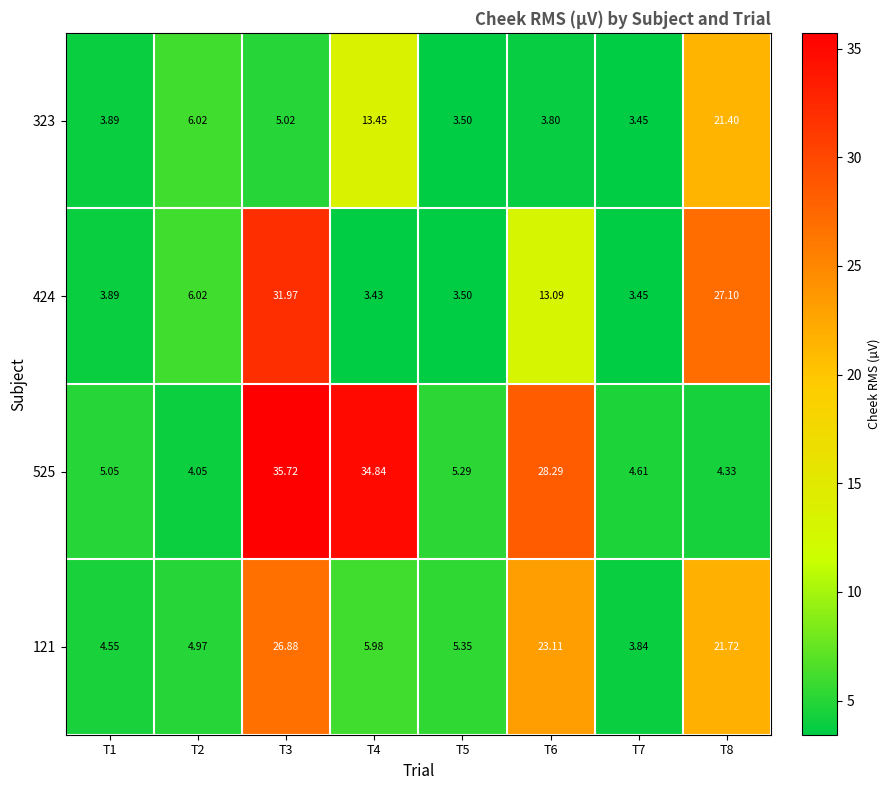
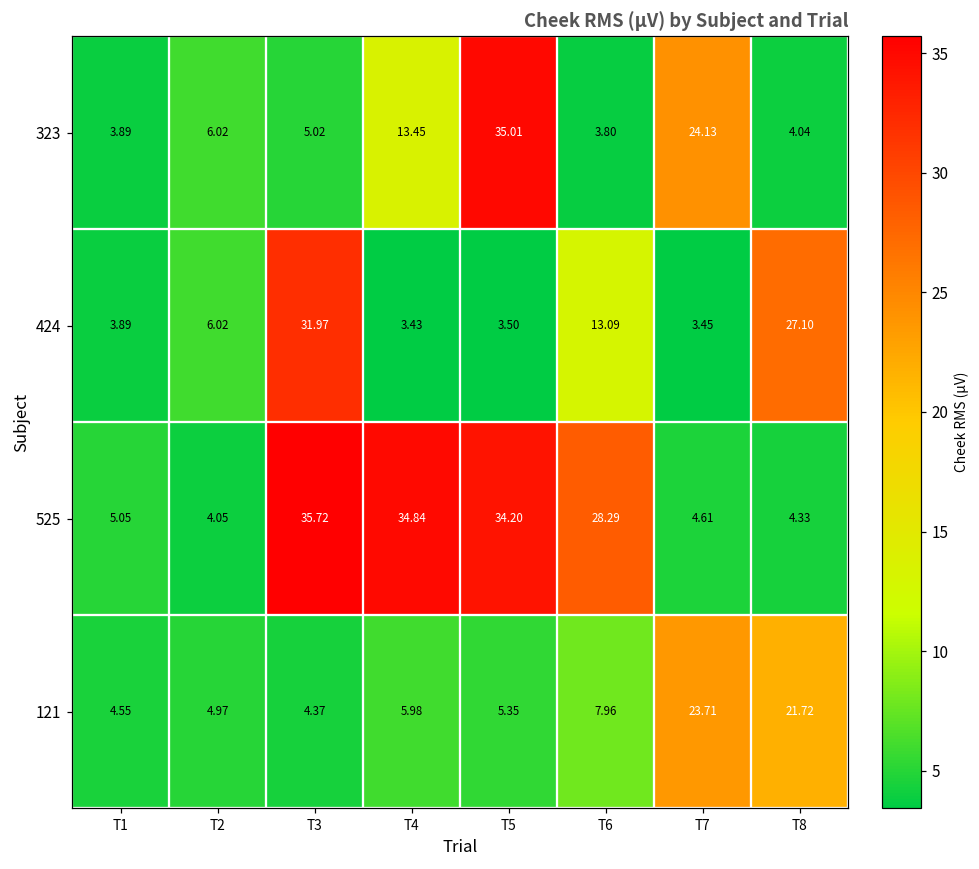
323, T5: 3.50 -> 35.01
323, T7: 3.45 -> 24.13
323, T8: 21.40 -> 4.04
525, T5: 5.29 -> 34.20
121, T3: 26.88 -> 4.37
121, T6: 23.11 -> 7.96
121, T7: 3.84 -> 23.71
